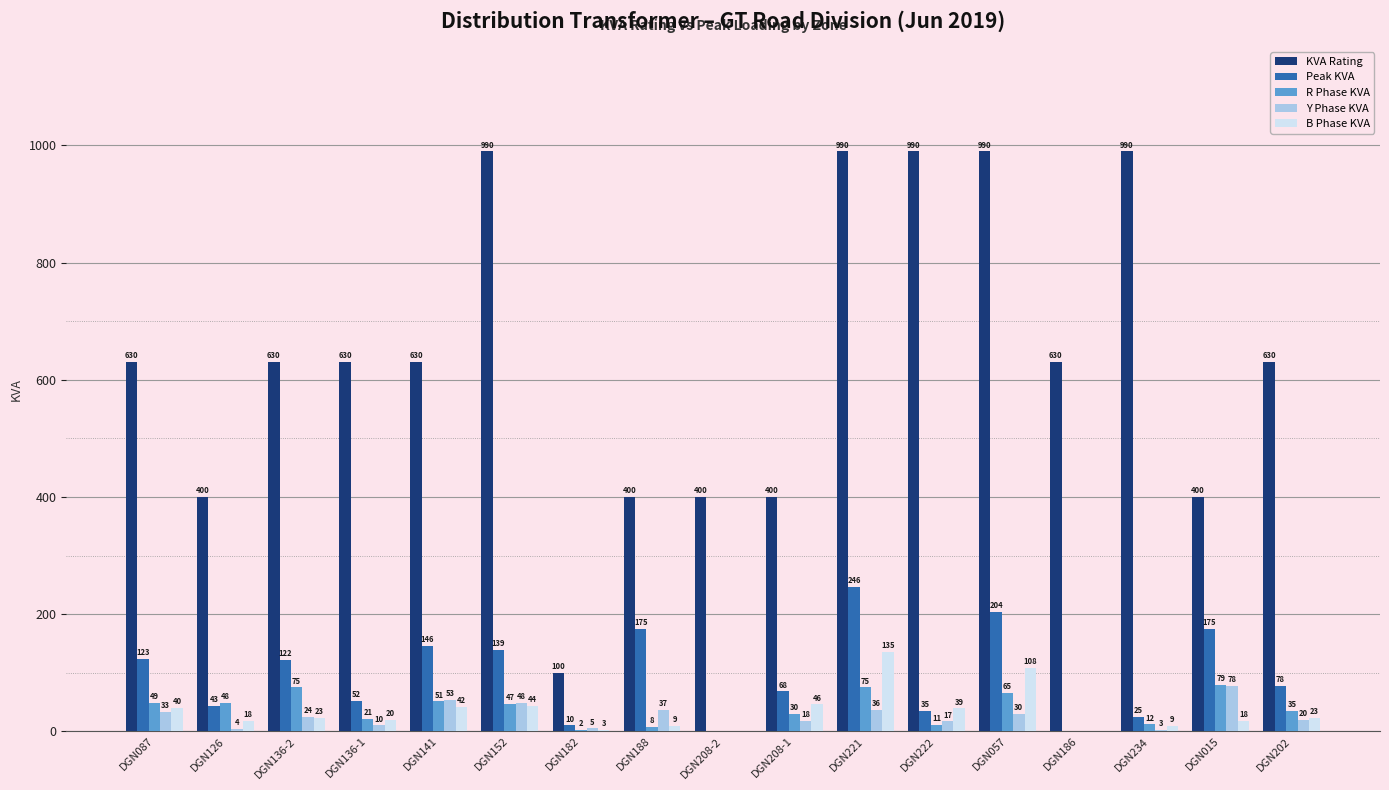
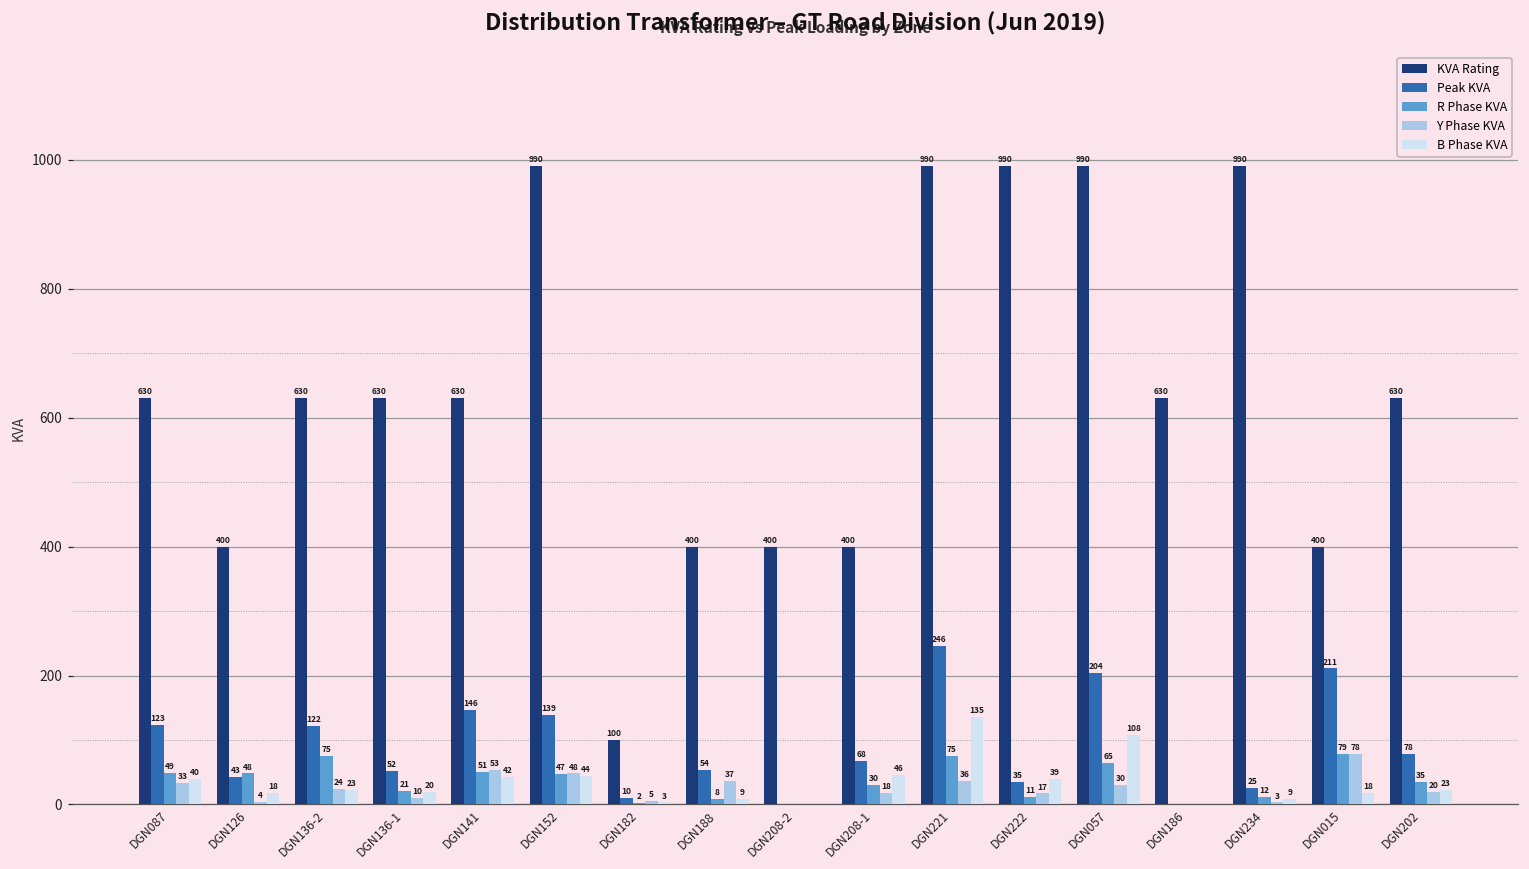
Peak KVA, DGN188: 175 -> 54
Peak KVA, DGN015: 175 -> 211
